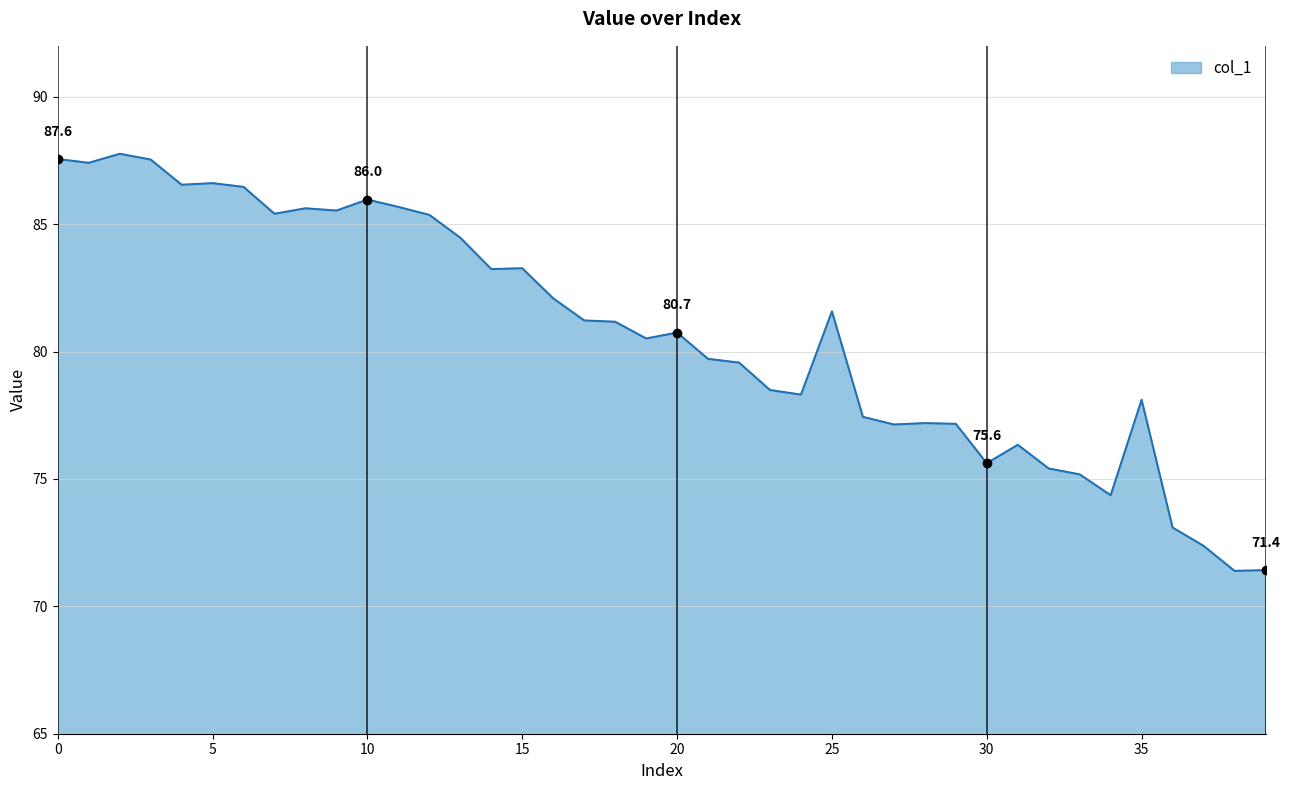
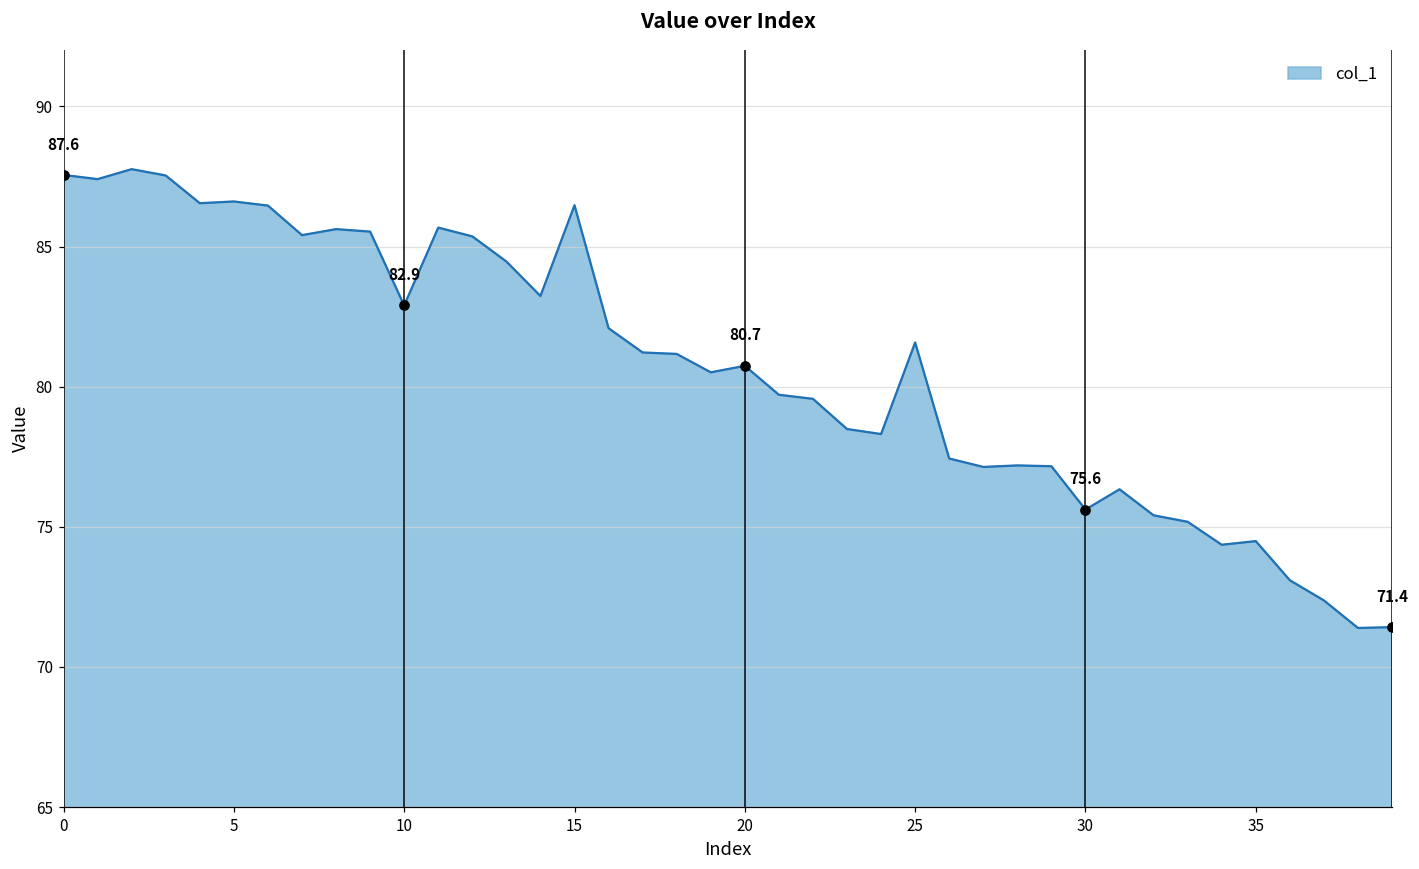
col_1, 10: 86.0 -> 82.9
col_1, 15: 83.3 -> 86.5
col_1, 35: 78.1 -> 74.5
